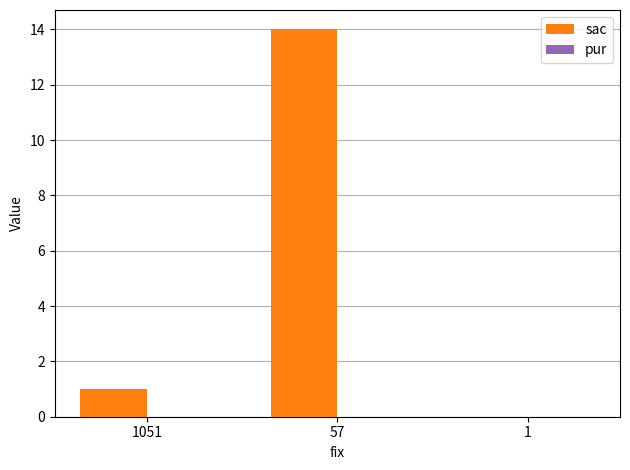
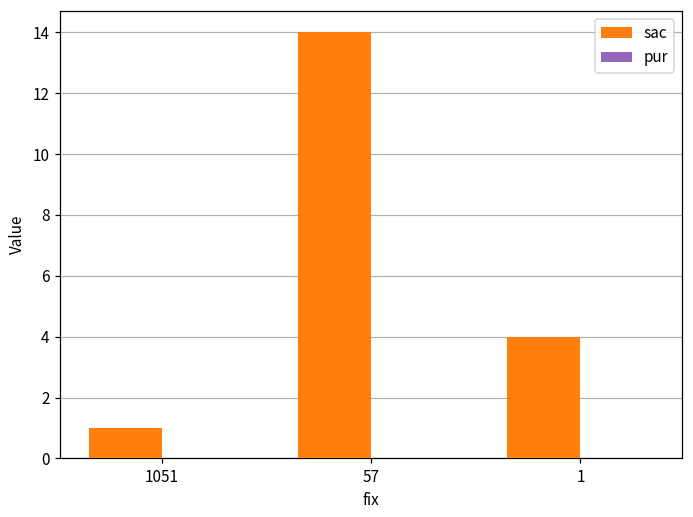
sac, 1: 0 -> 4
